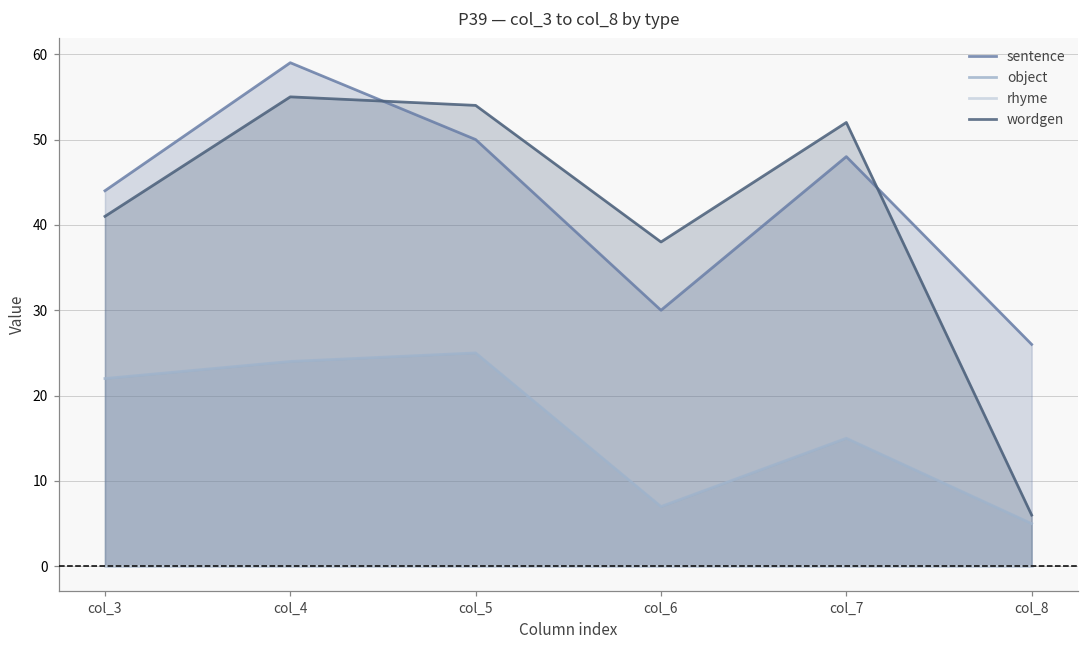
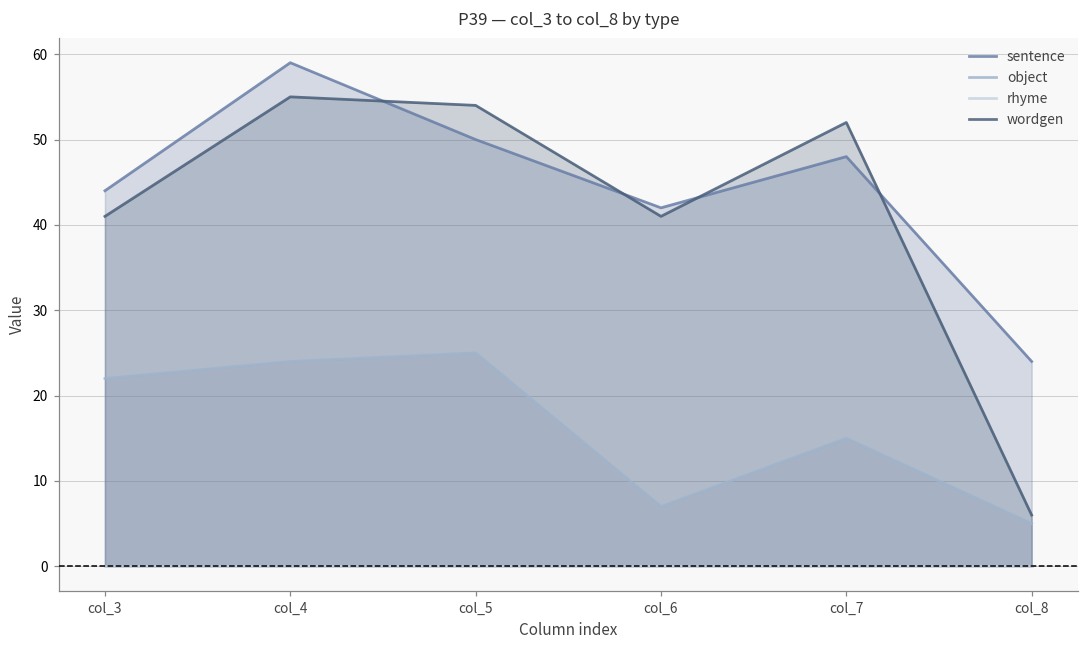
sentence, col_6: 30 -> 42
wordgen, col_6: 38 -> 41
sentence, col_8: 26 -> 24
